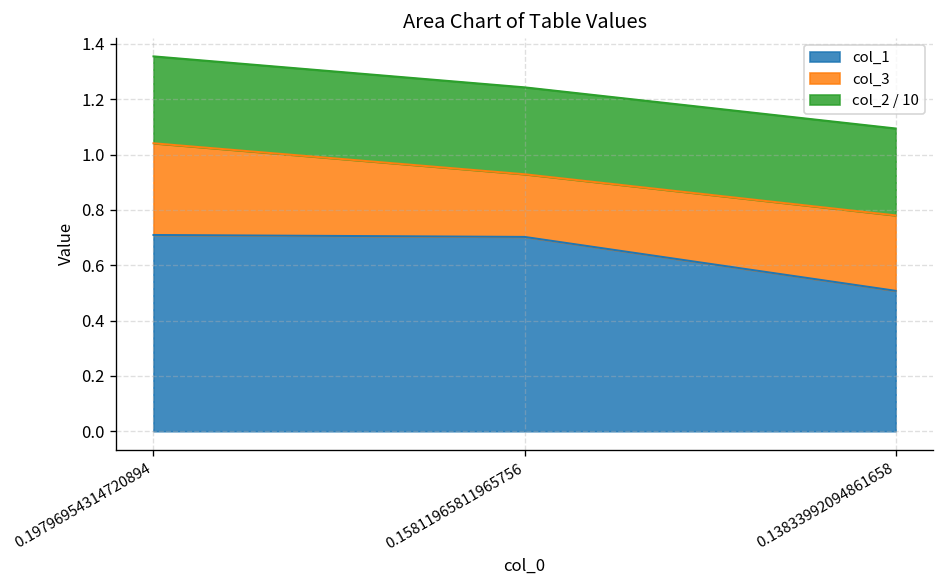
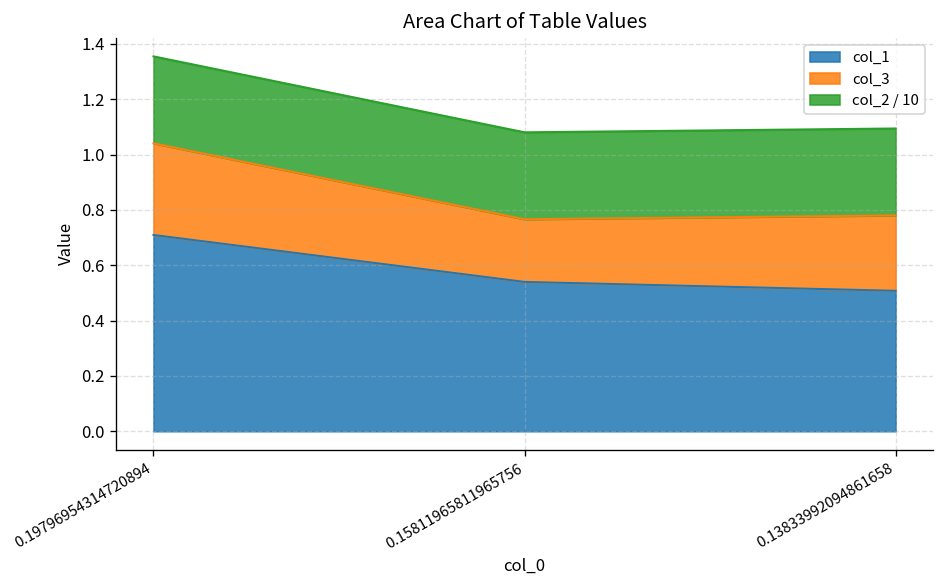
col_1, 0.15811965811965756: 0.70 -> 0.54
